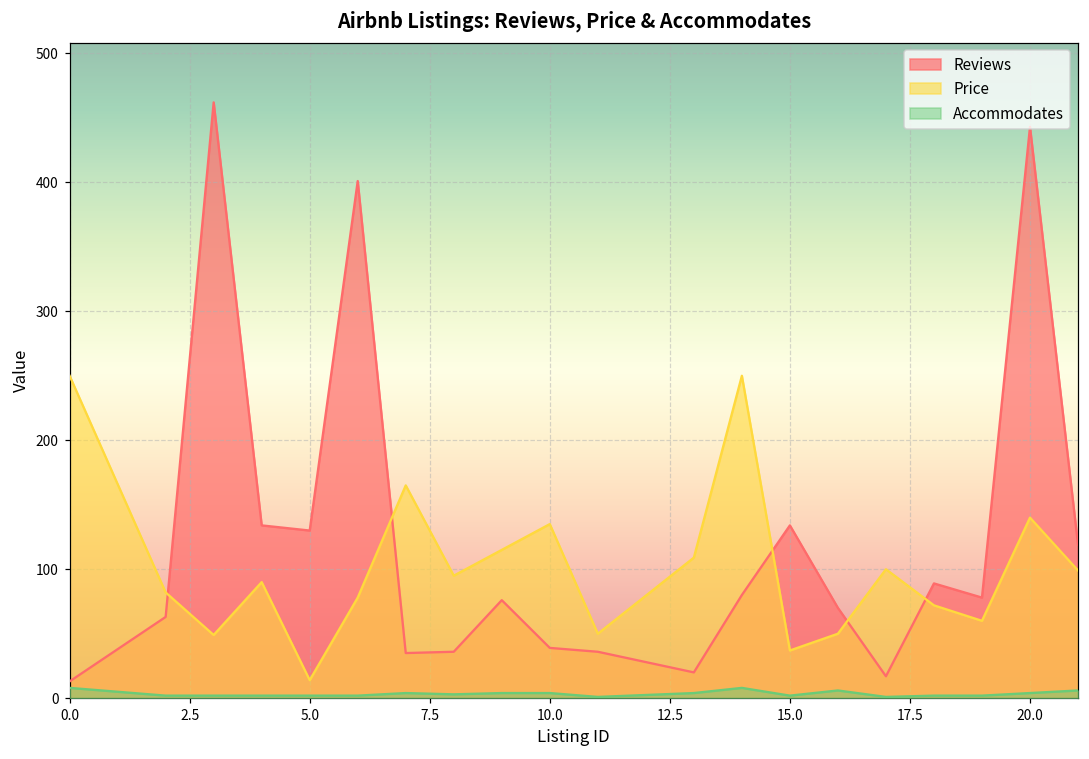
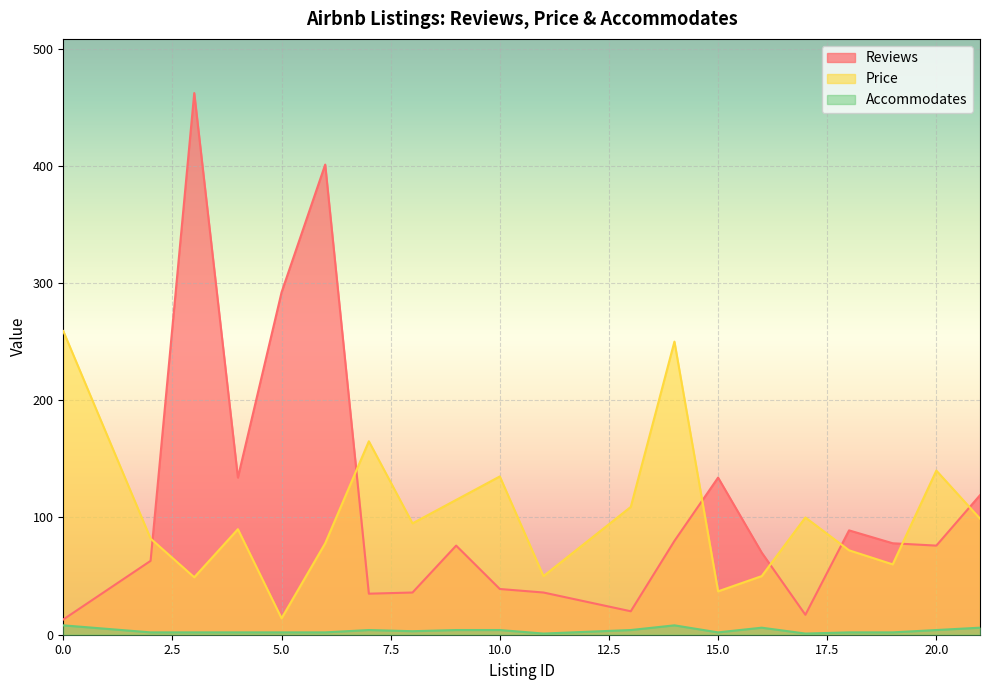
Price, 0.0: 250 -> 259
Reviews, 5.0: 130 -> 292
Reviews, 20.0: 443 -> 76
